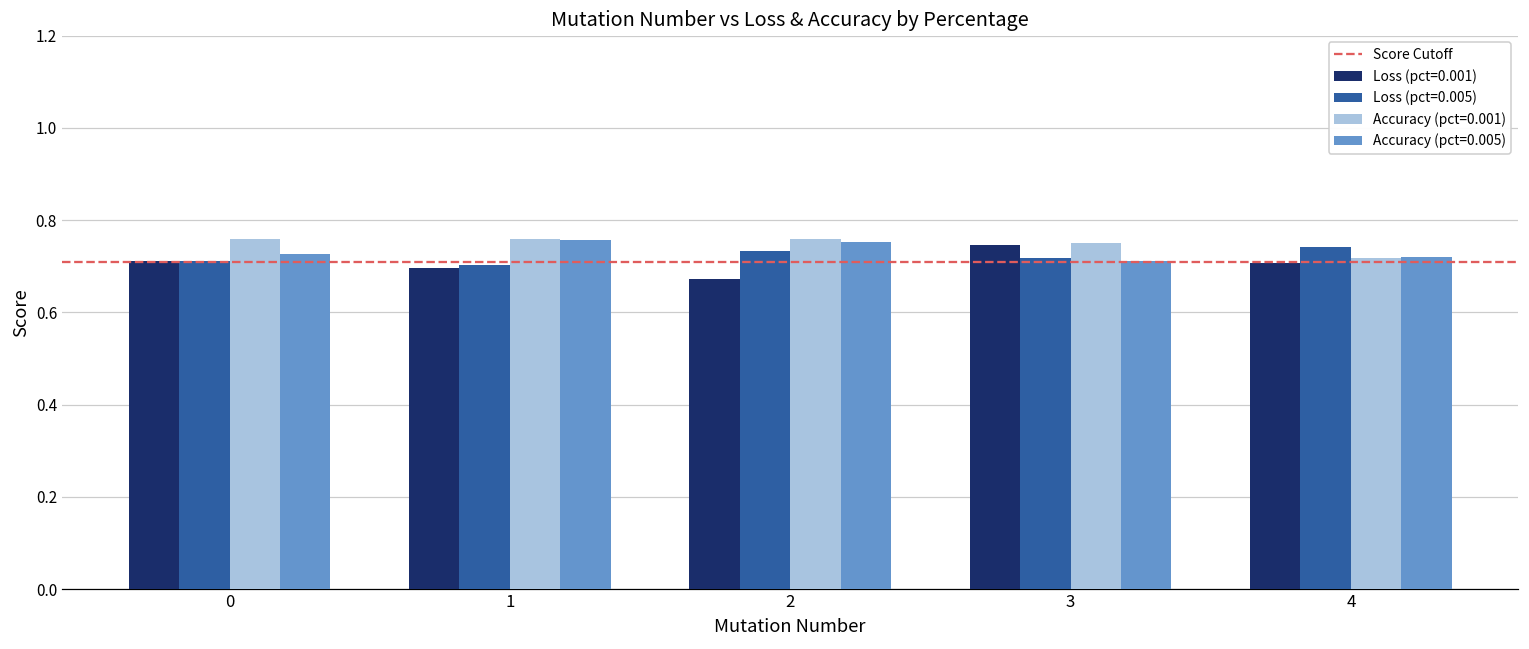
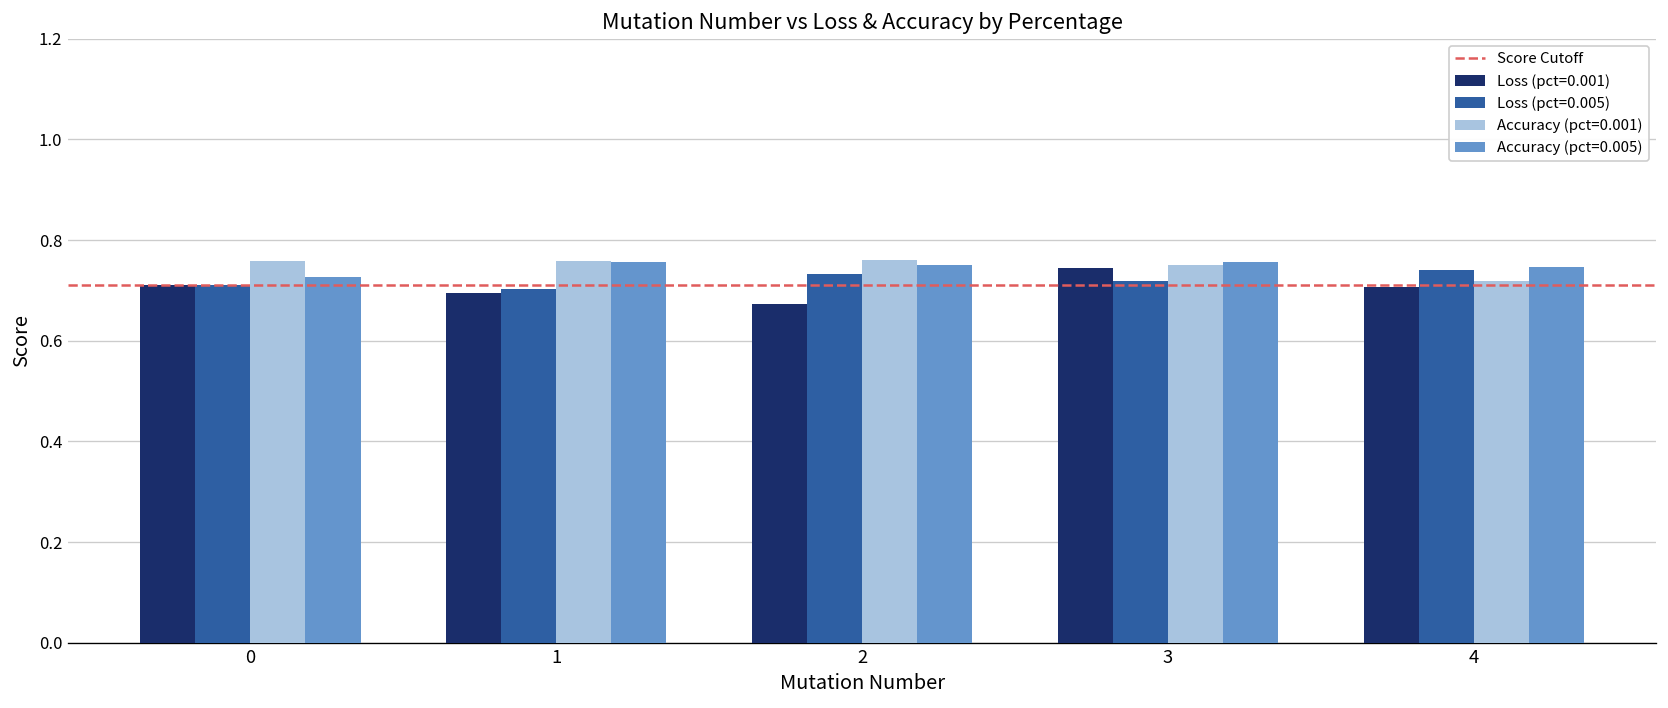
Accuracy (pct=0.005), 3: 0.71 -> 0.76
Accuracy (pct=0.005), 4: 0.72 -> 0.75
